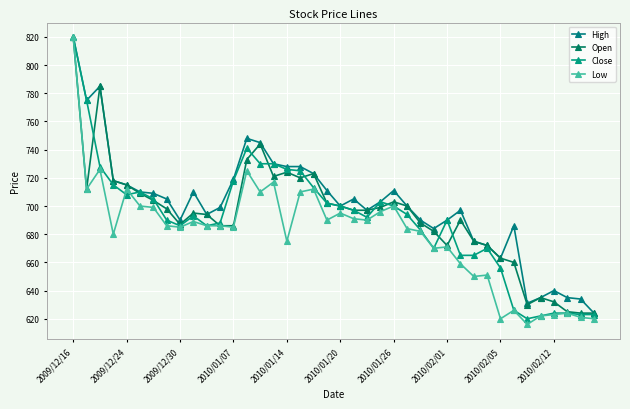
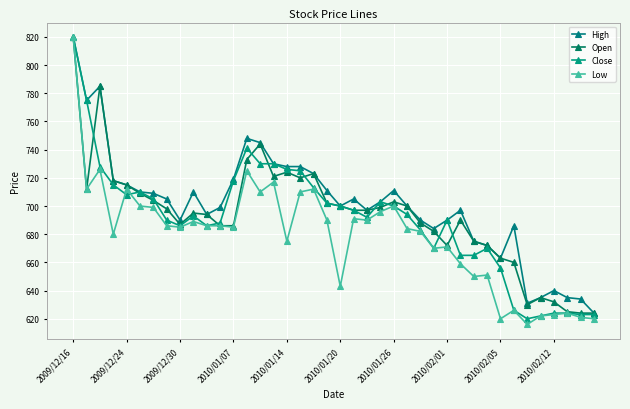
Low, 2010/01/20: 695 -> 643
